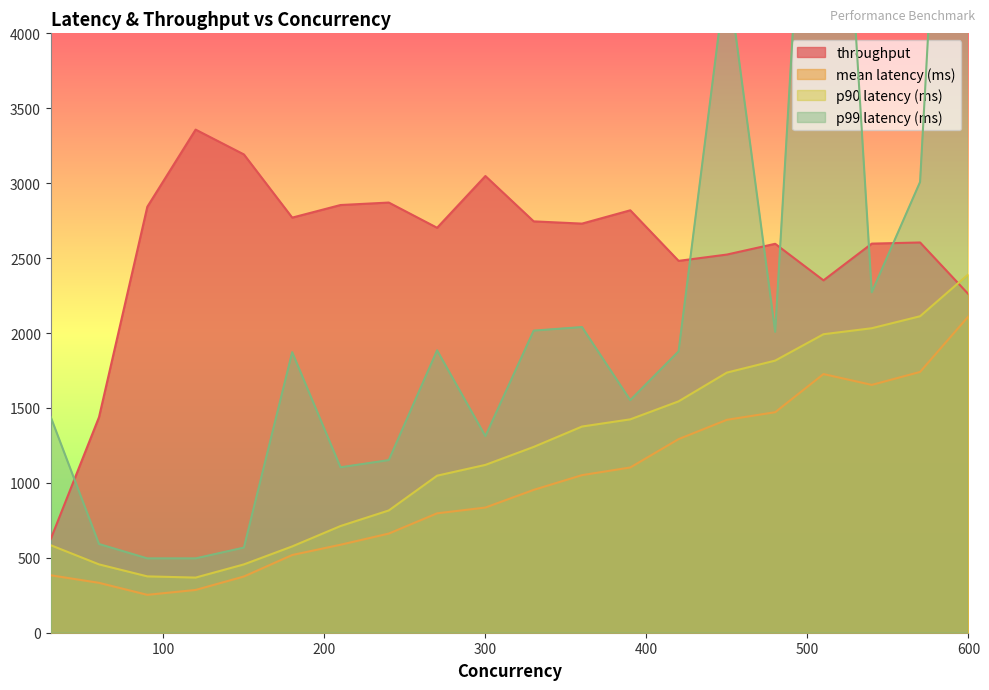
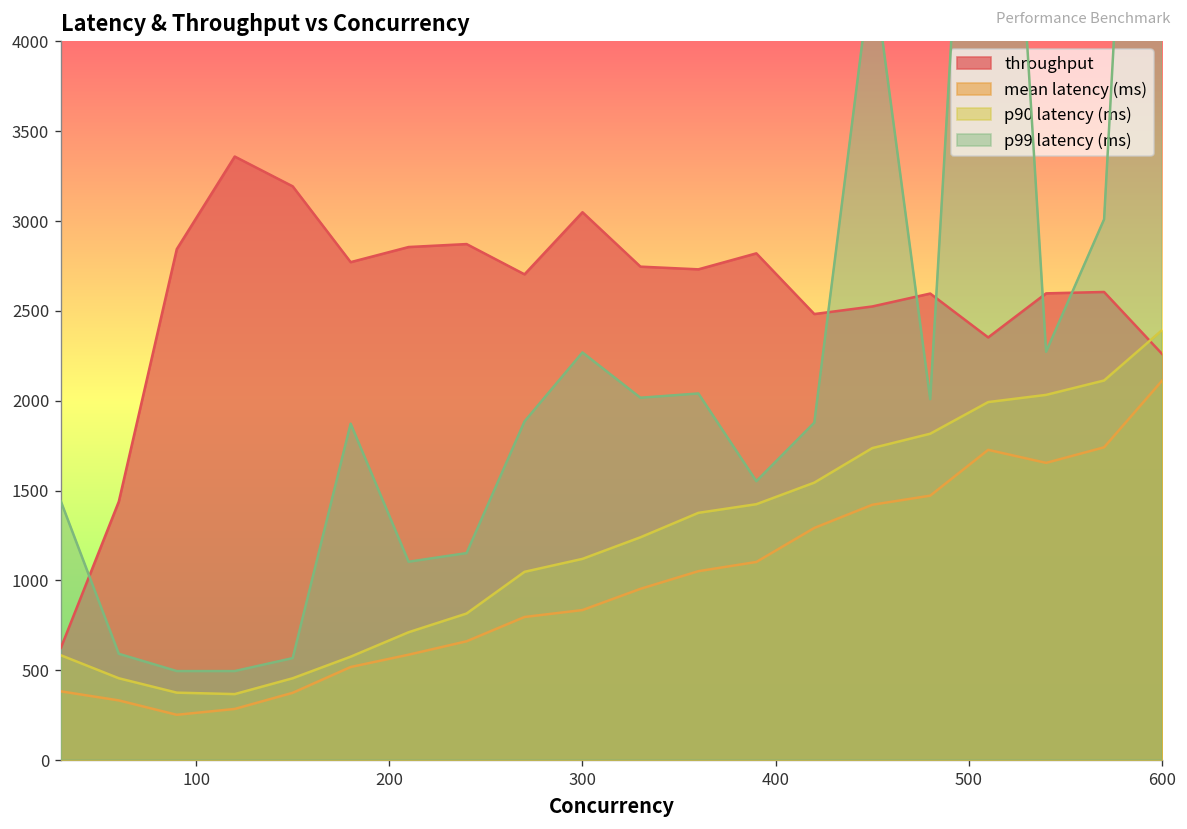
p99 latency (ms), 300: 1310 -> 2270
